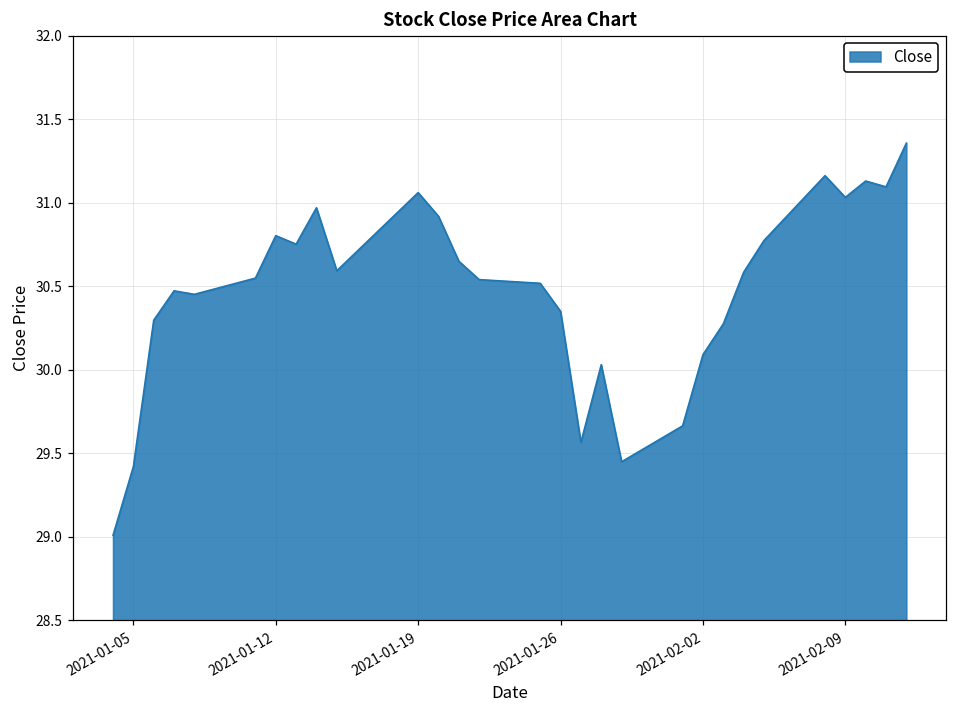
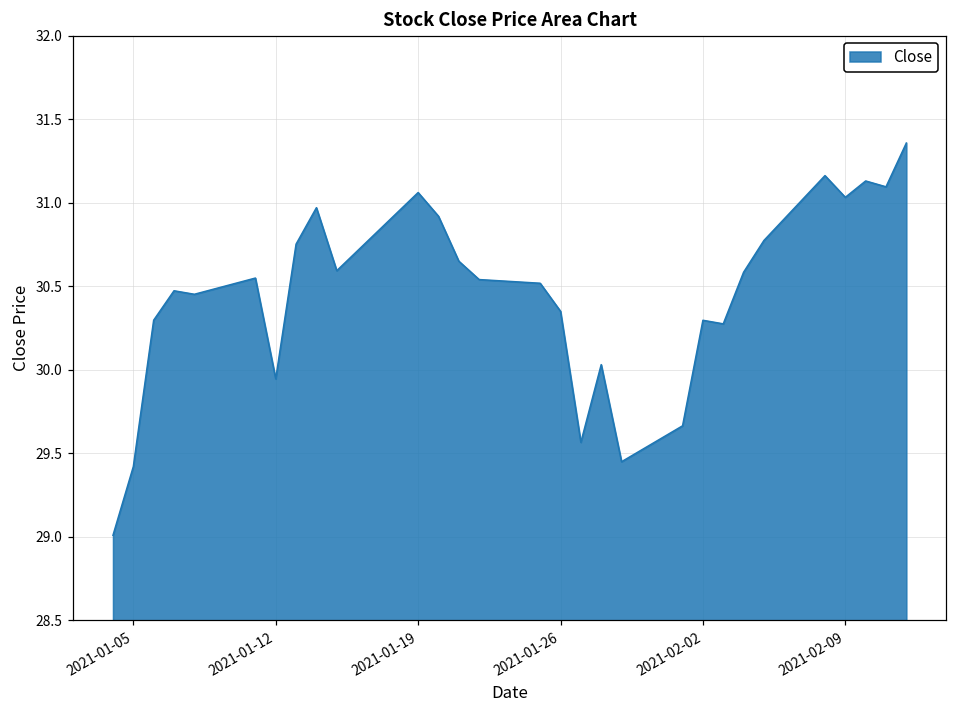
2021-01-12: 30.80 -> 29.95
2021-02-02: 30.09 -> 30.30
